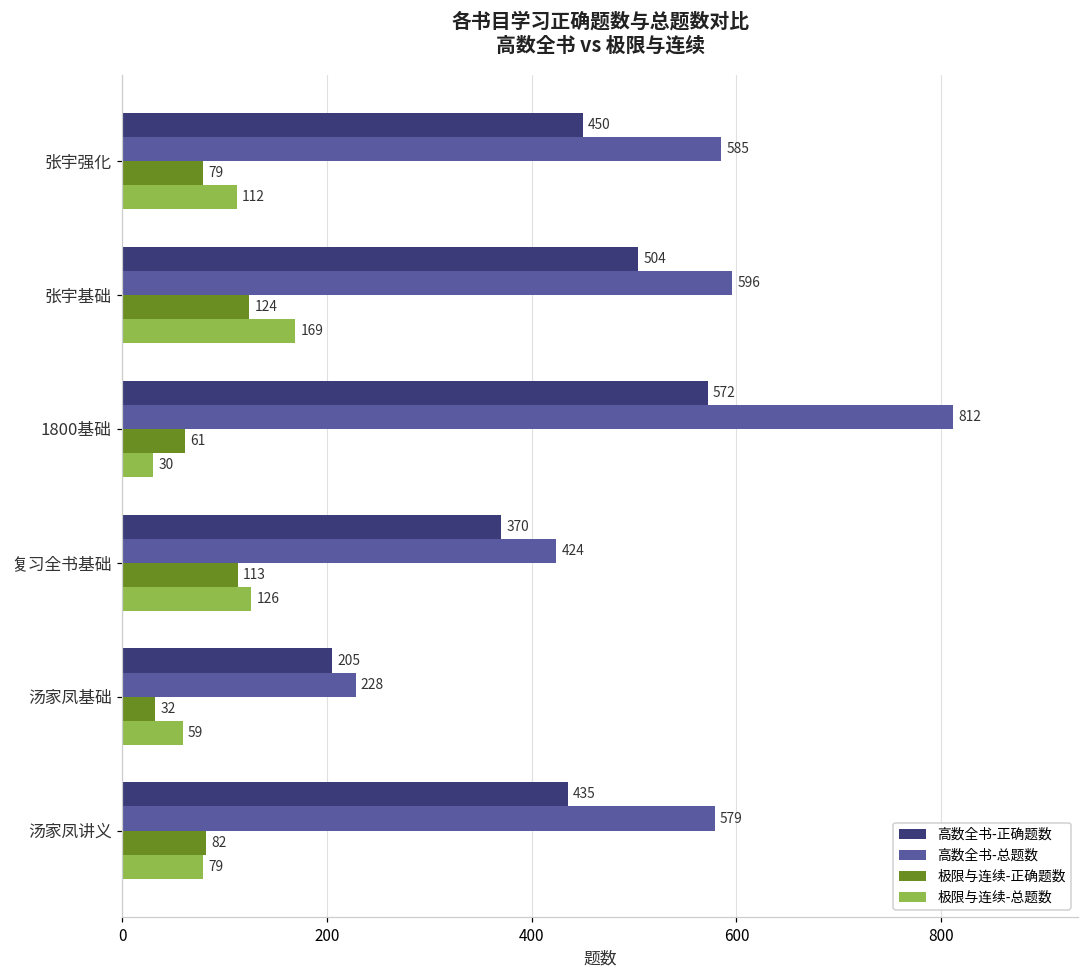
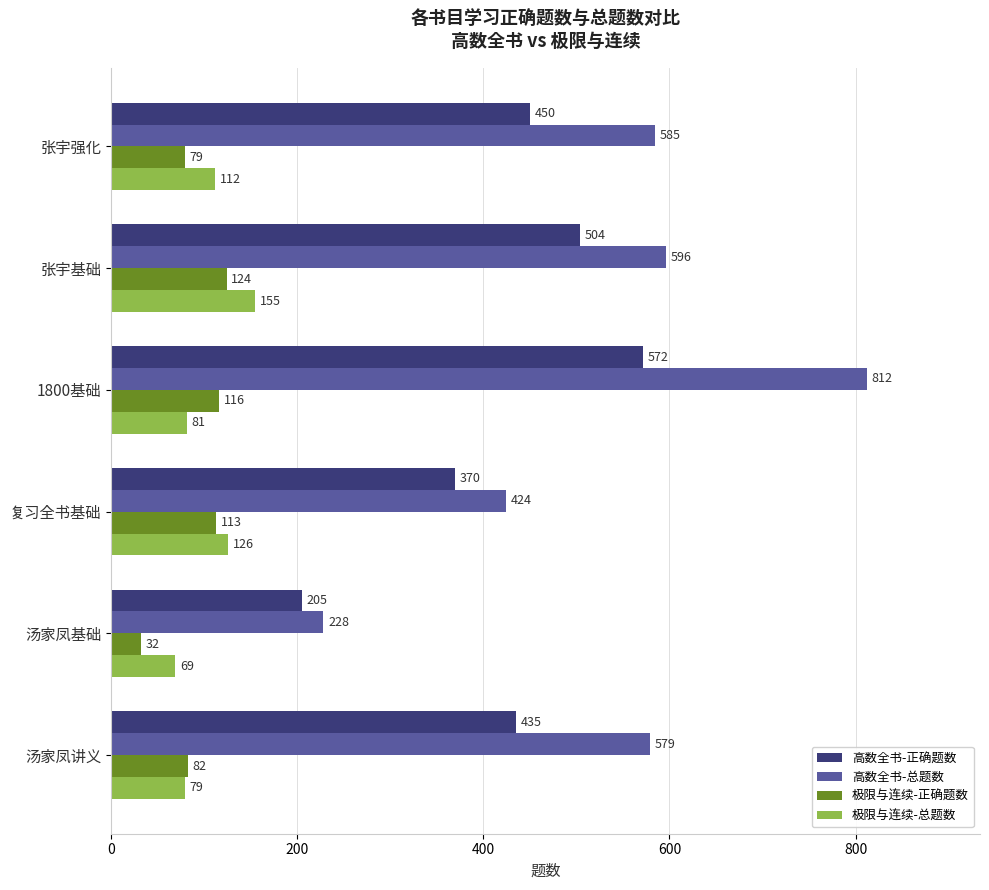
极限与连续-总题数, 张宇基础: 169 -> 155
极限与连续-正确题数, 1800基础: 61 -> 116
极限与连续-总题数, 1800基础: 30 -> 81
极限与连续-总题数, 汤家凤基础: 59 -> 69
